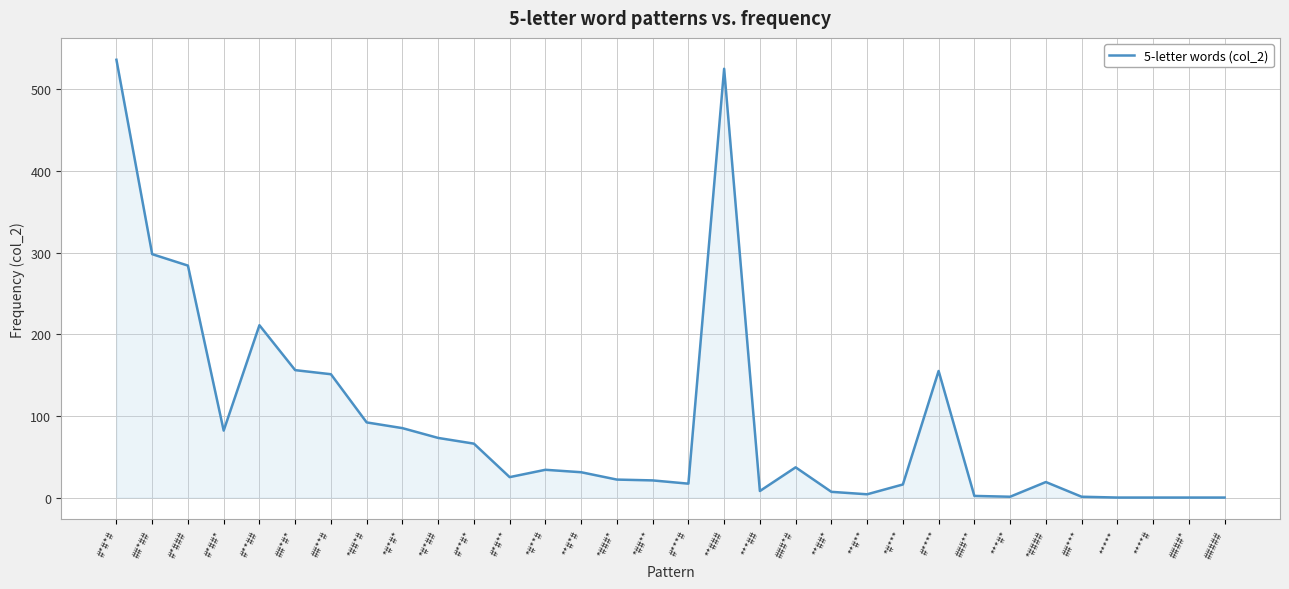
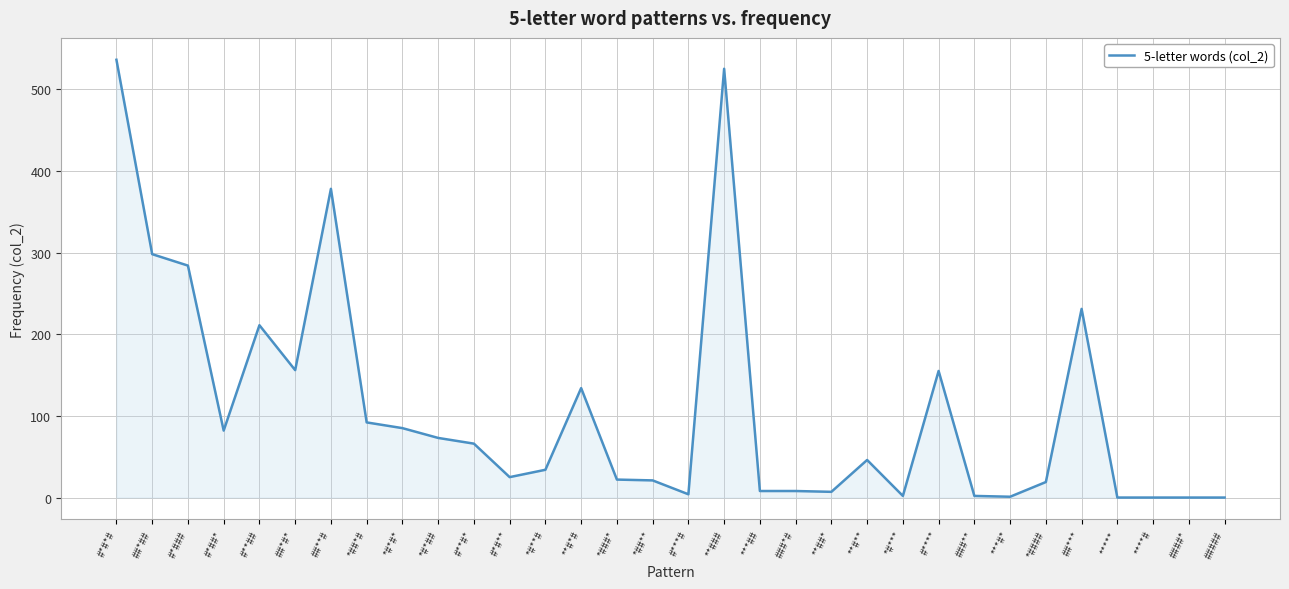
##**#: 150 -> 380
**#*#: 30 -> 130
#***#: 20 -> 0
###*#: 40 -> 10
**#**: 0 -> 50
*#***: 20 -> 0
##***: 0 -> 230
